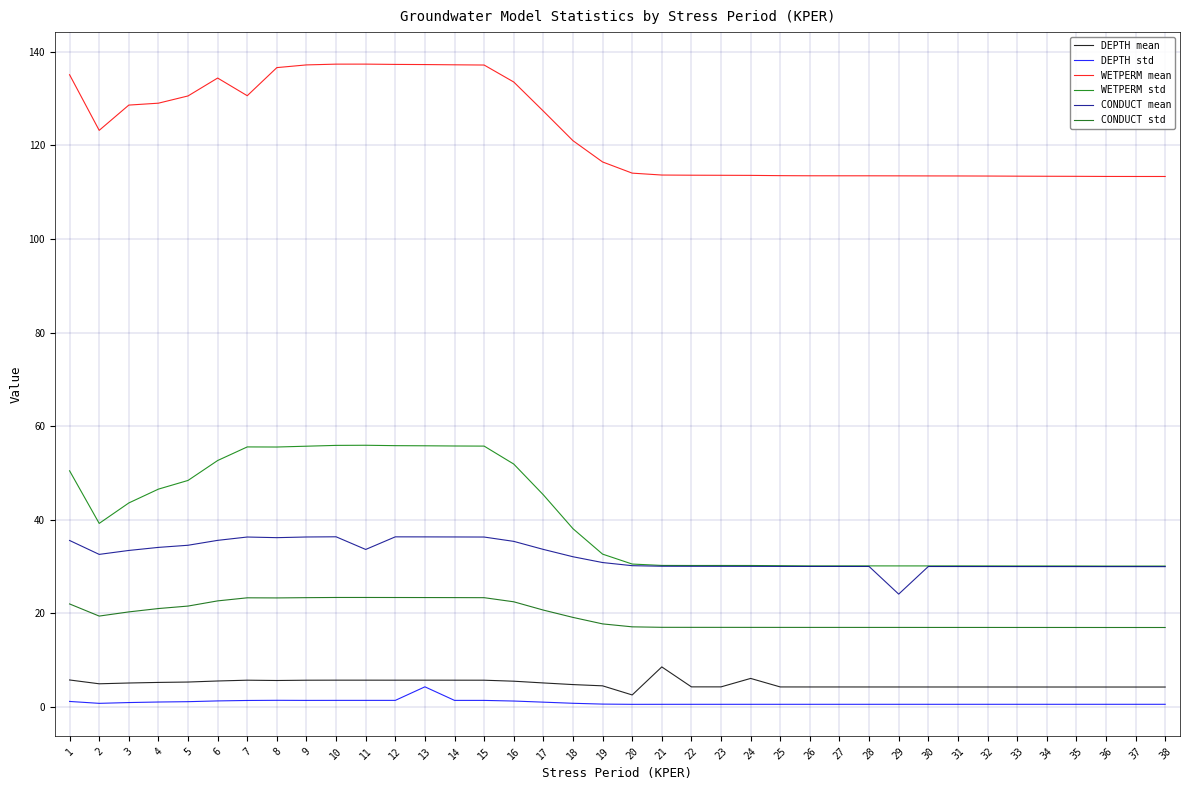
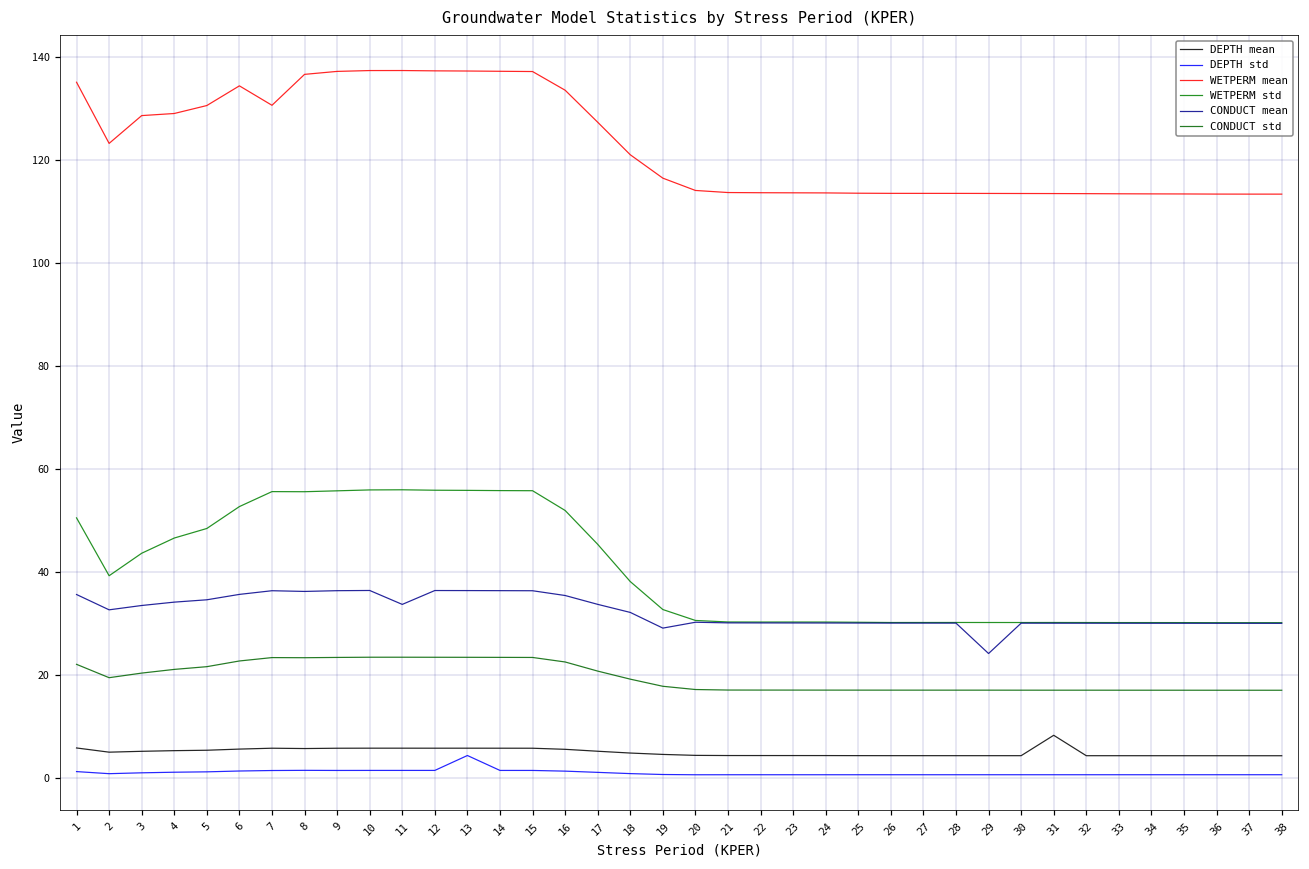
CONDUCT mean, 19: 31 -> 29
DEPTH mean, 20: 3 -> 4
DEPTH mean, 21: 9 -> 4
DEPTH mean, 24: 6 -> 4
DEPTH mean, 31: 4 -> 8
